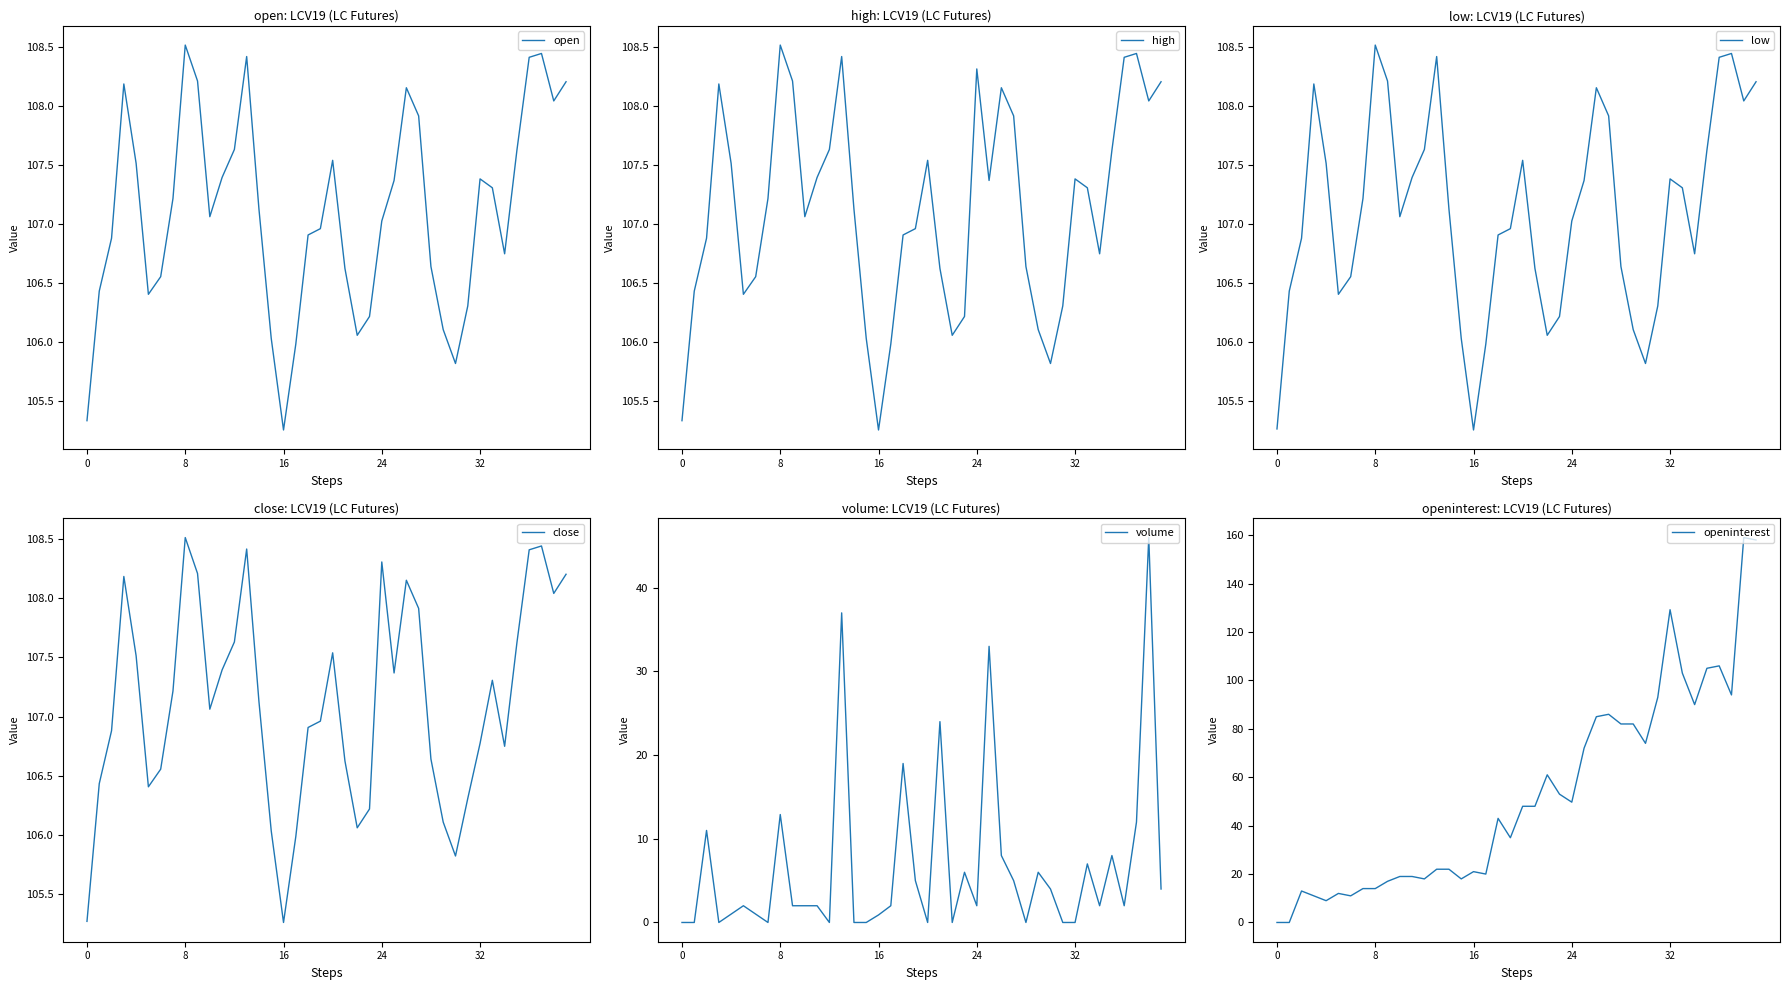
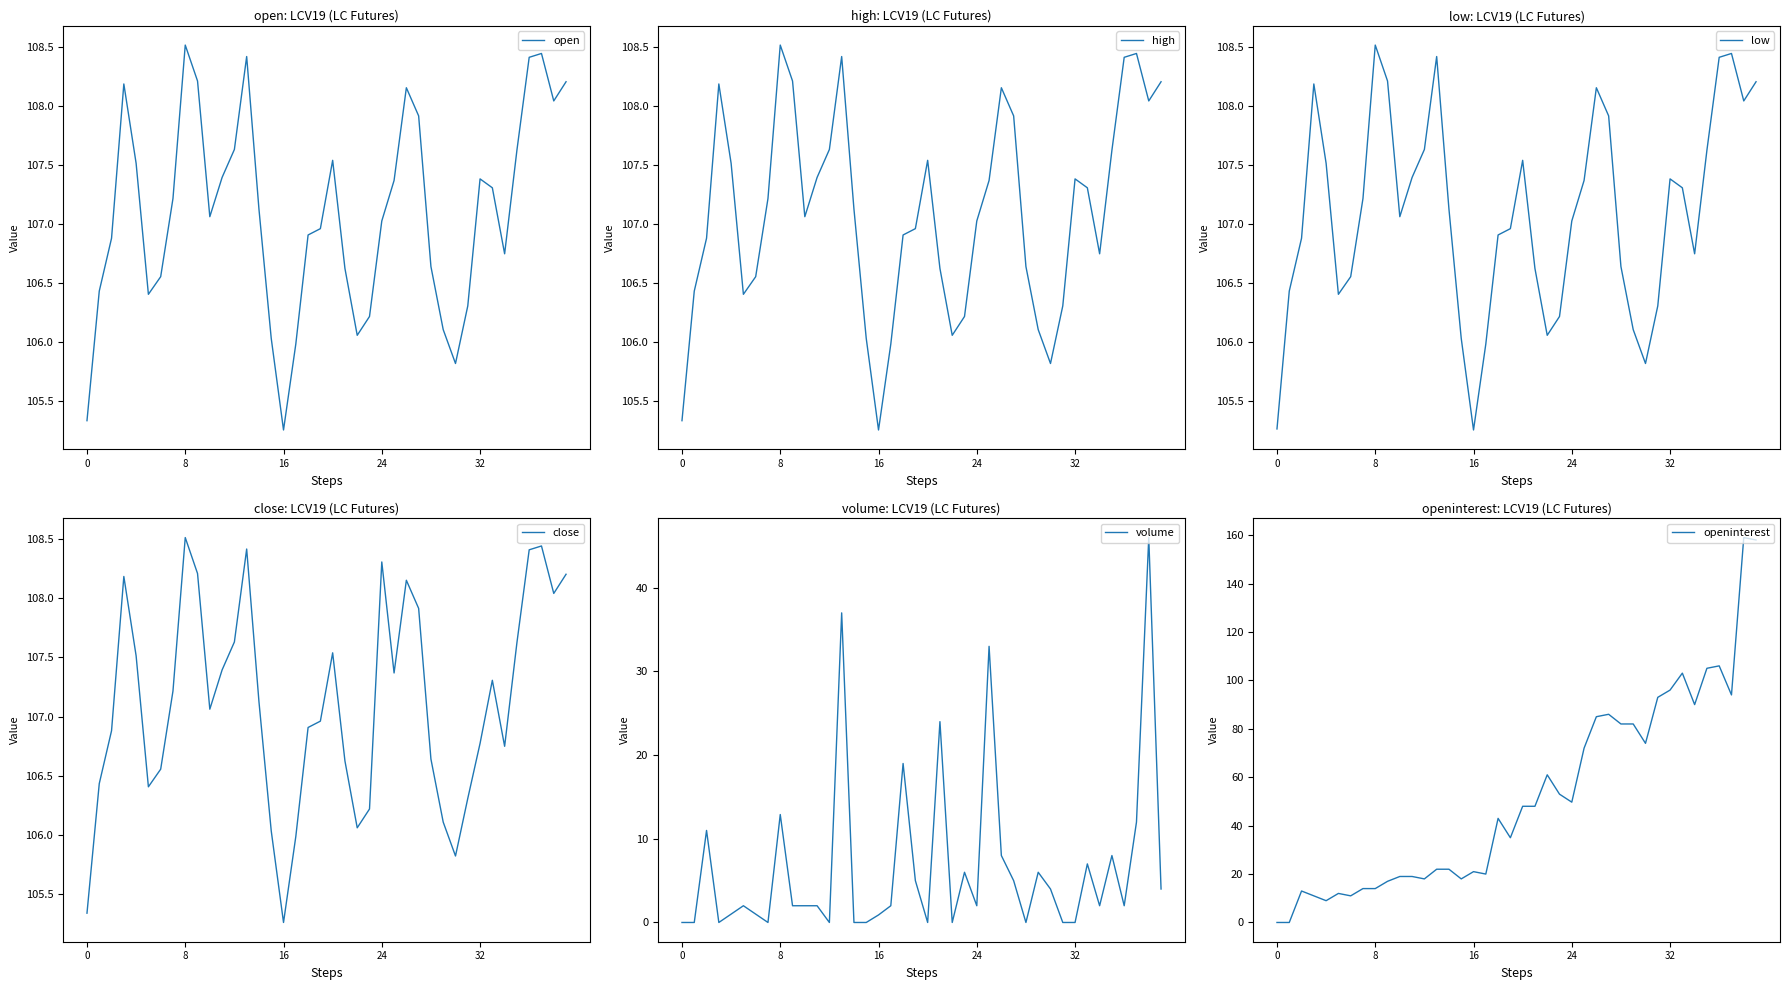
high: LCV19 (LC Futures), 24: 108.31 -> 107.03
close: LCV19 (LC Futures), 0: 105.27 -> 105.34
openinterest: LCV19 (LC Futures), 32: 129 -> 96
